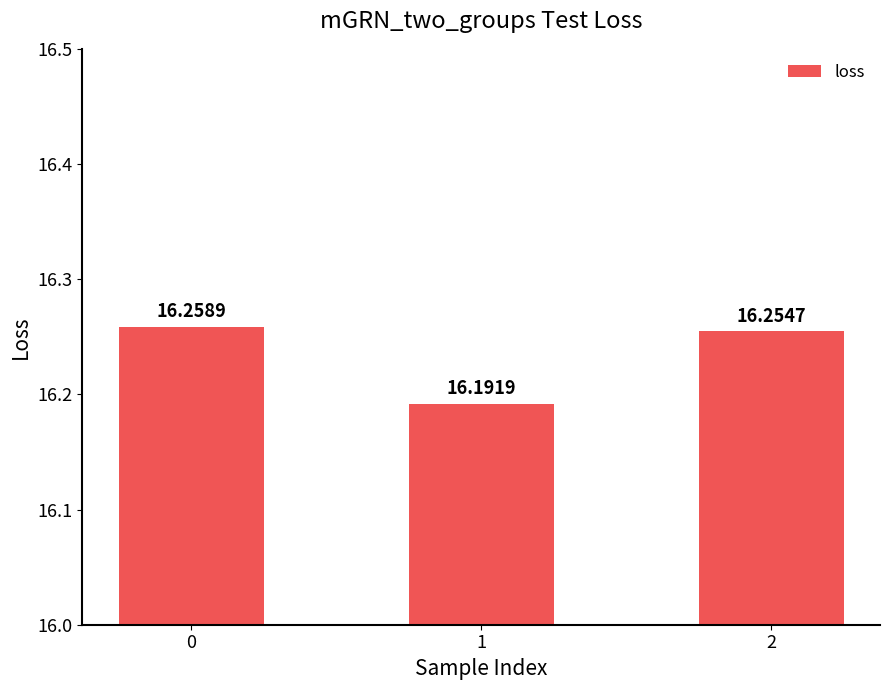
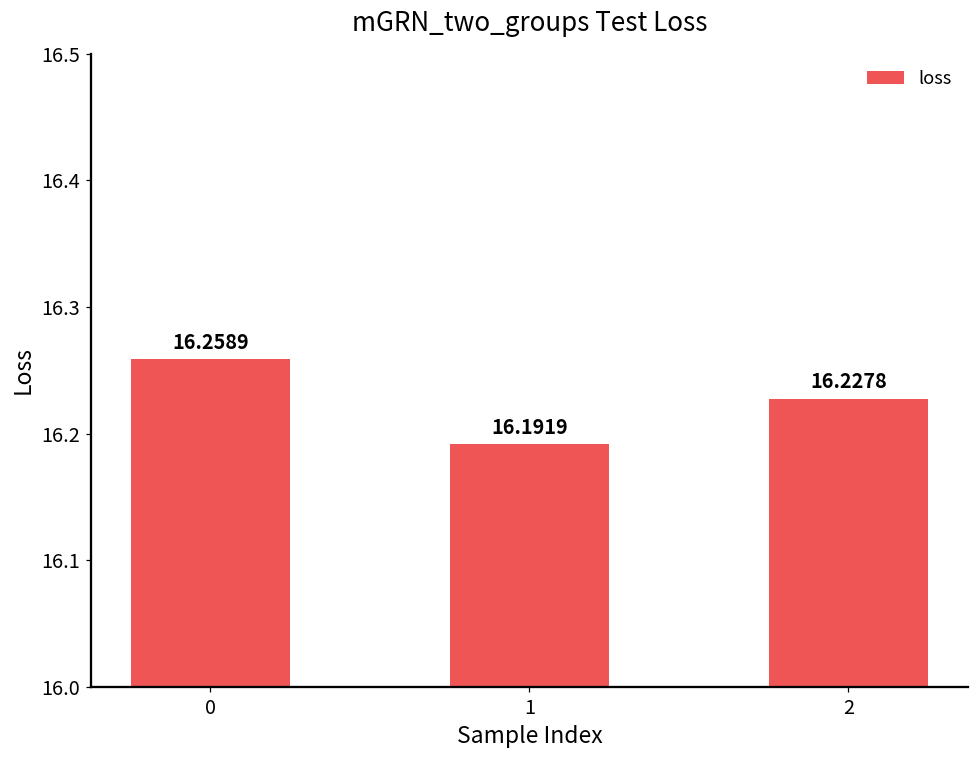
2: 16.2547 -> 16.2278
